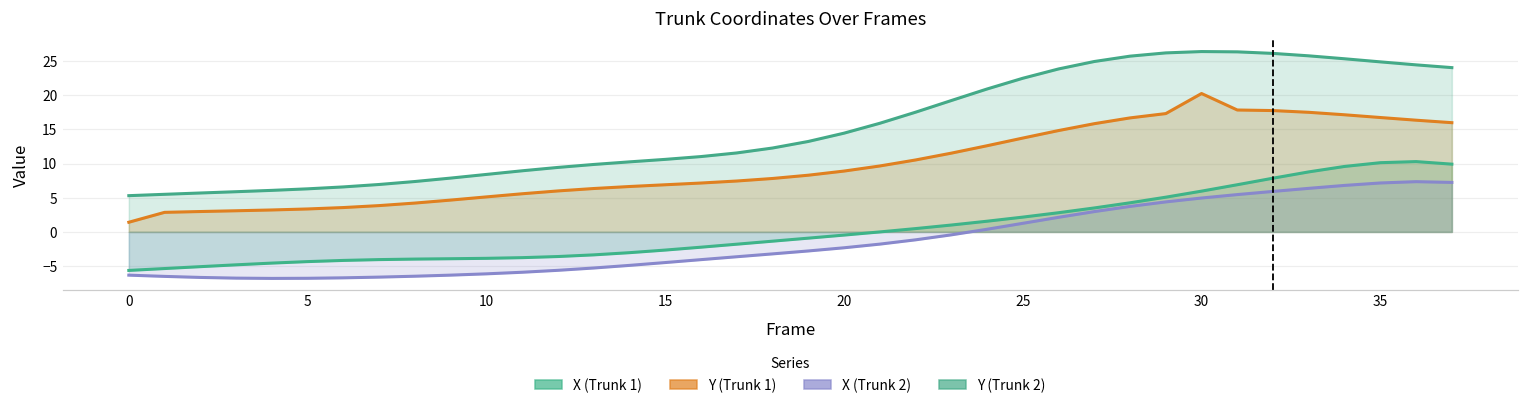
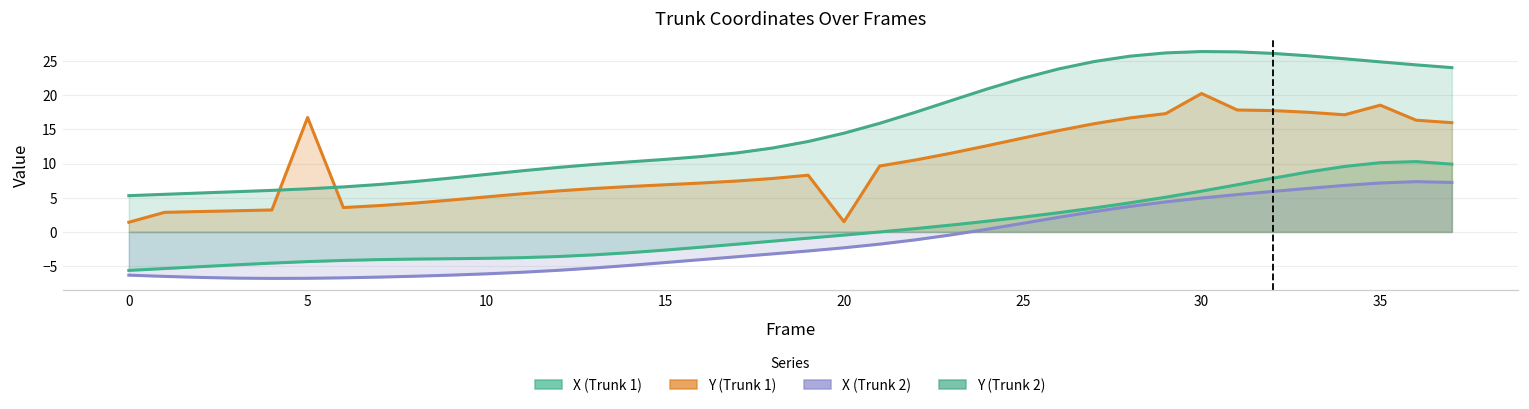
Y (Trunk 1), 5: 3 -> 17
Y (Trunk 1), 20: 9 -> 1
Y (Trunk 1), 35: 17 -> 19
